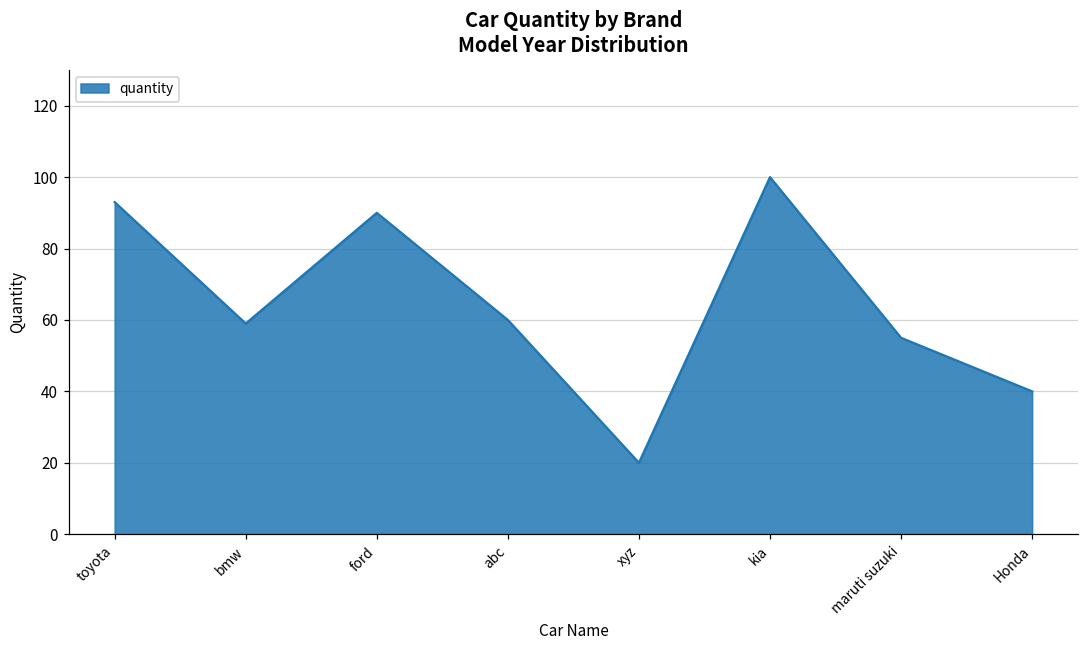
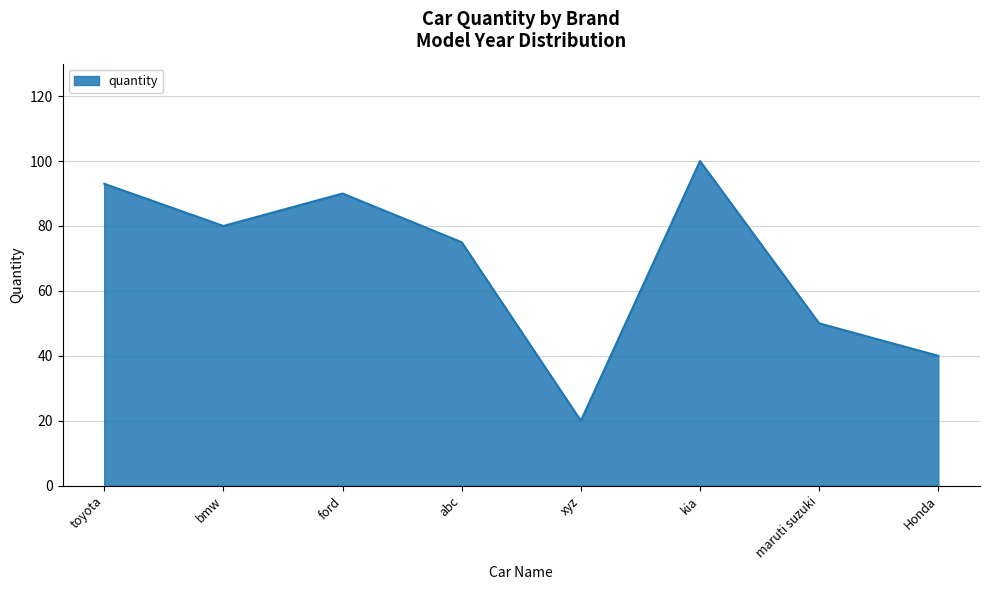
bmw: 59 -> 80
abc: 60 -> 75
maruti suzuki: 55 -> 50
